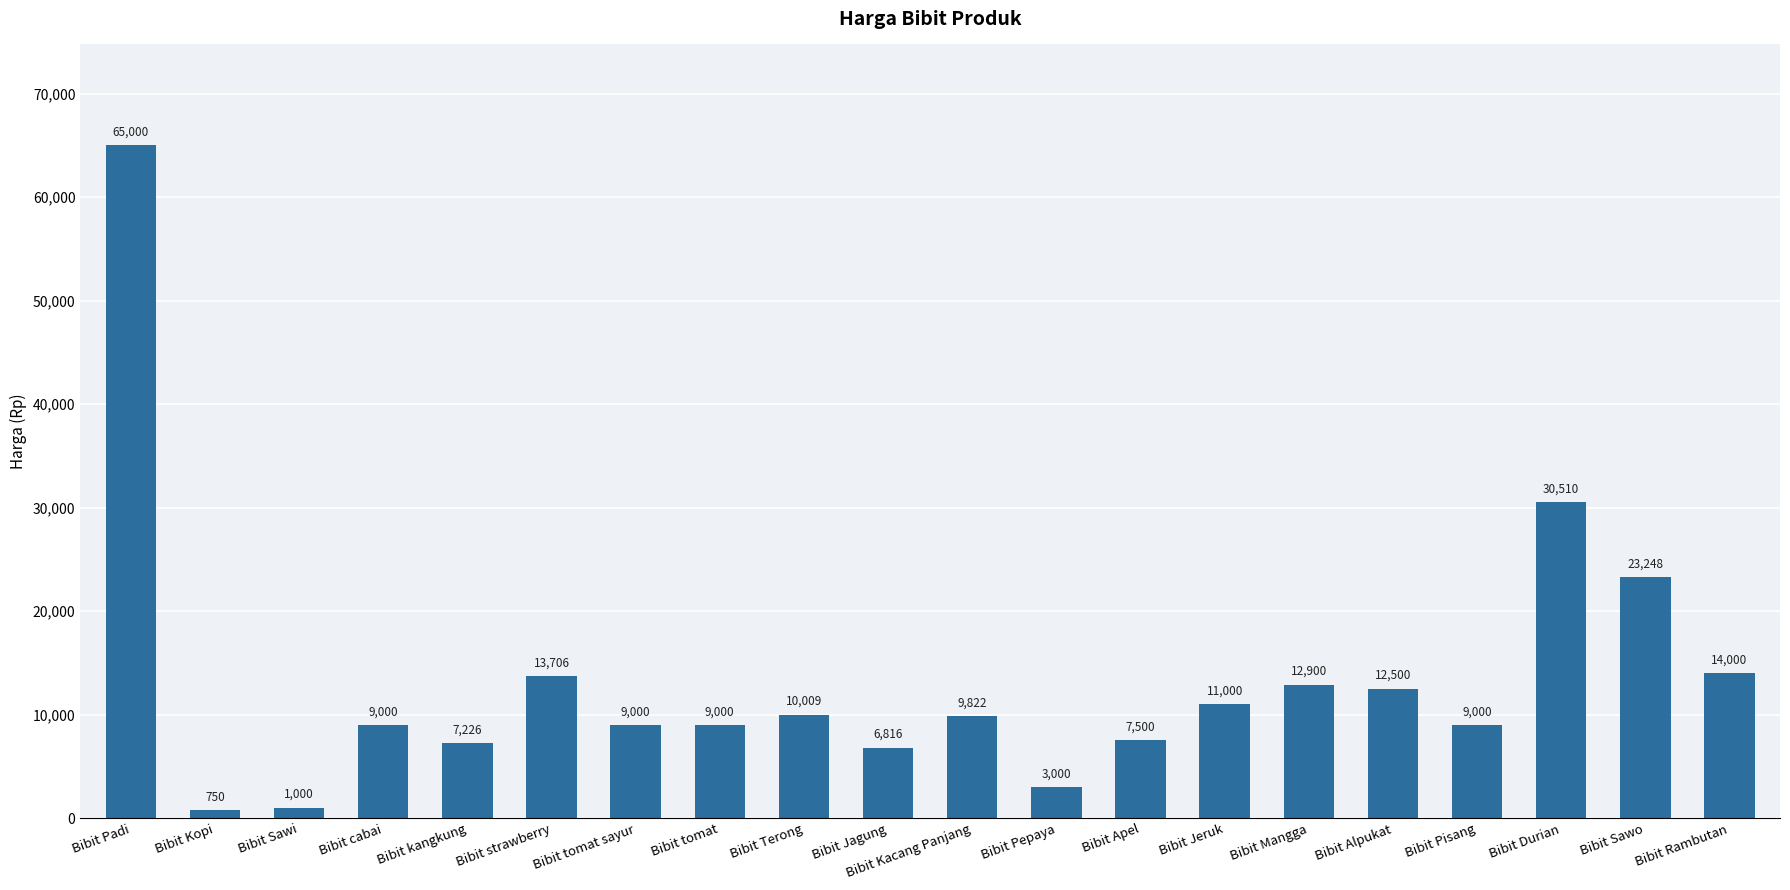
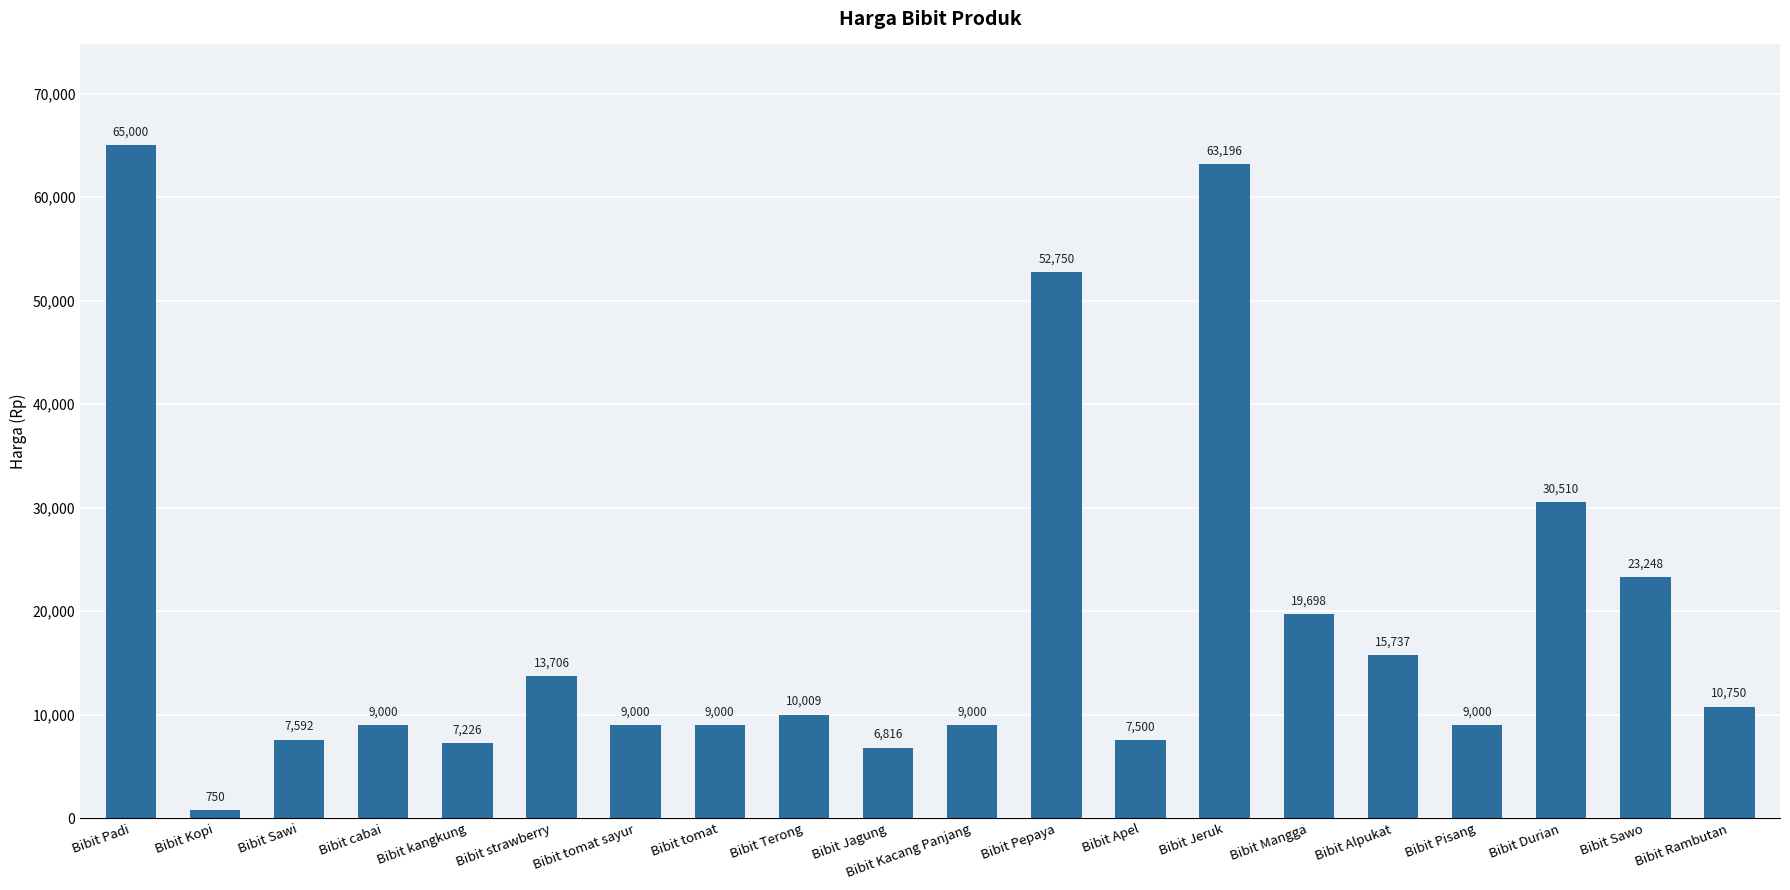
Bibit Sawi: 1,000 -> 7,592
Bibit Kacang Panjang: 9,822 -> 9,000
Bibit Pepaya: 3,000 -> 52,750
Bibit Jeruk: 11,000 -> 63,196
Bibit Mangga: 12,900 -> 19,698
Bibit Alpukat: 12,500 -> 15,737
Bibit Rambutan: 14,000 -> 10,750
